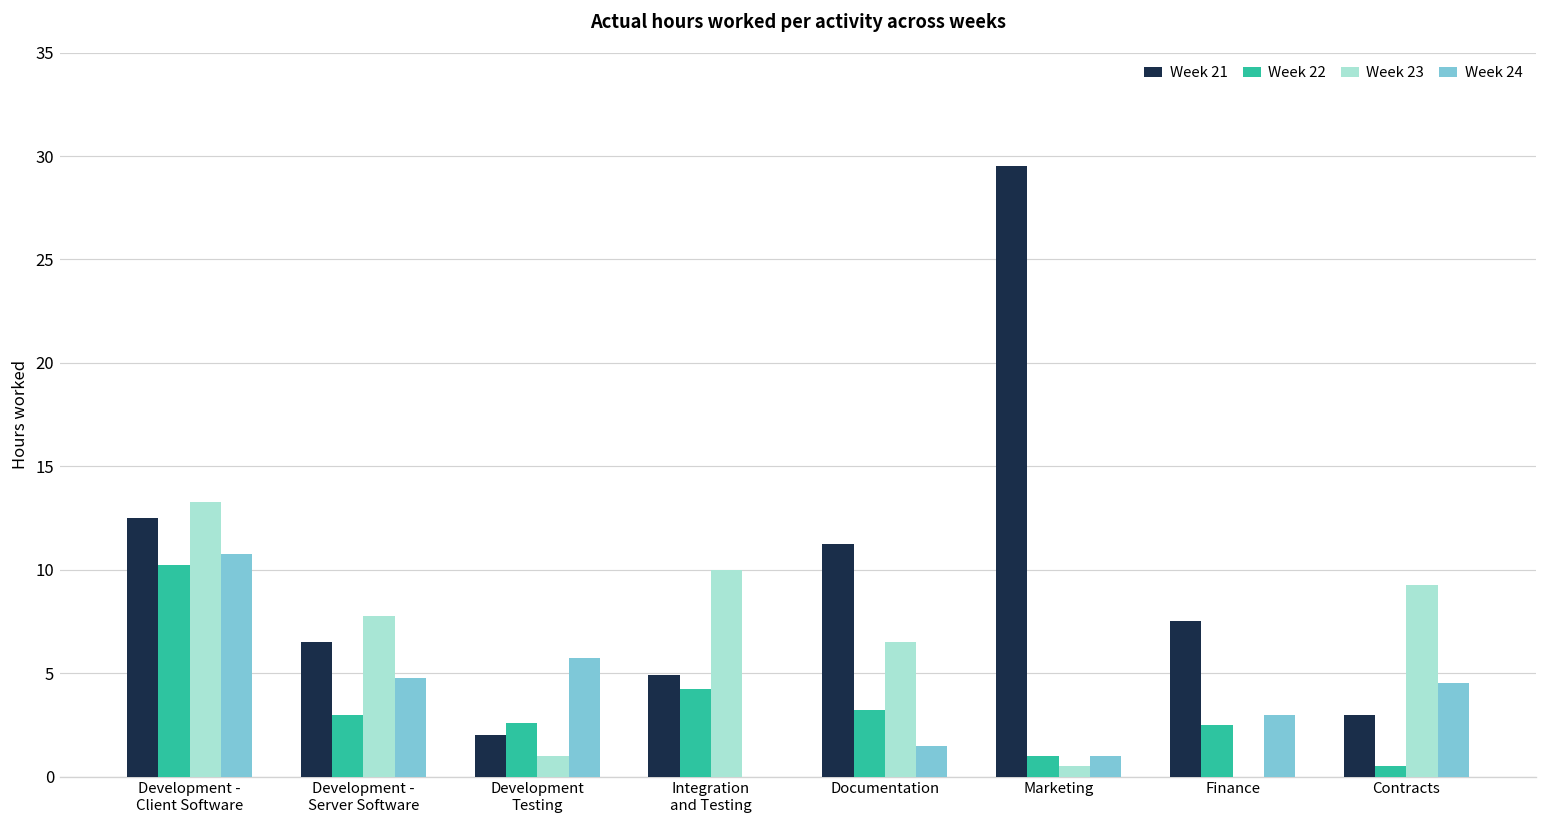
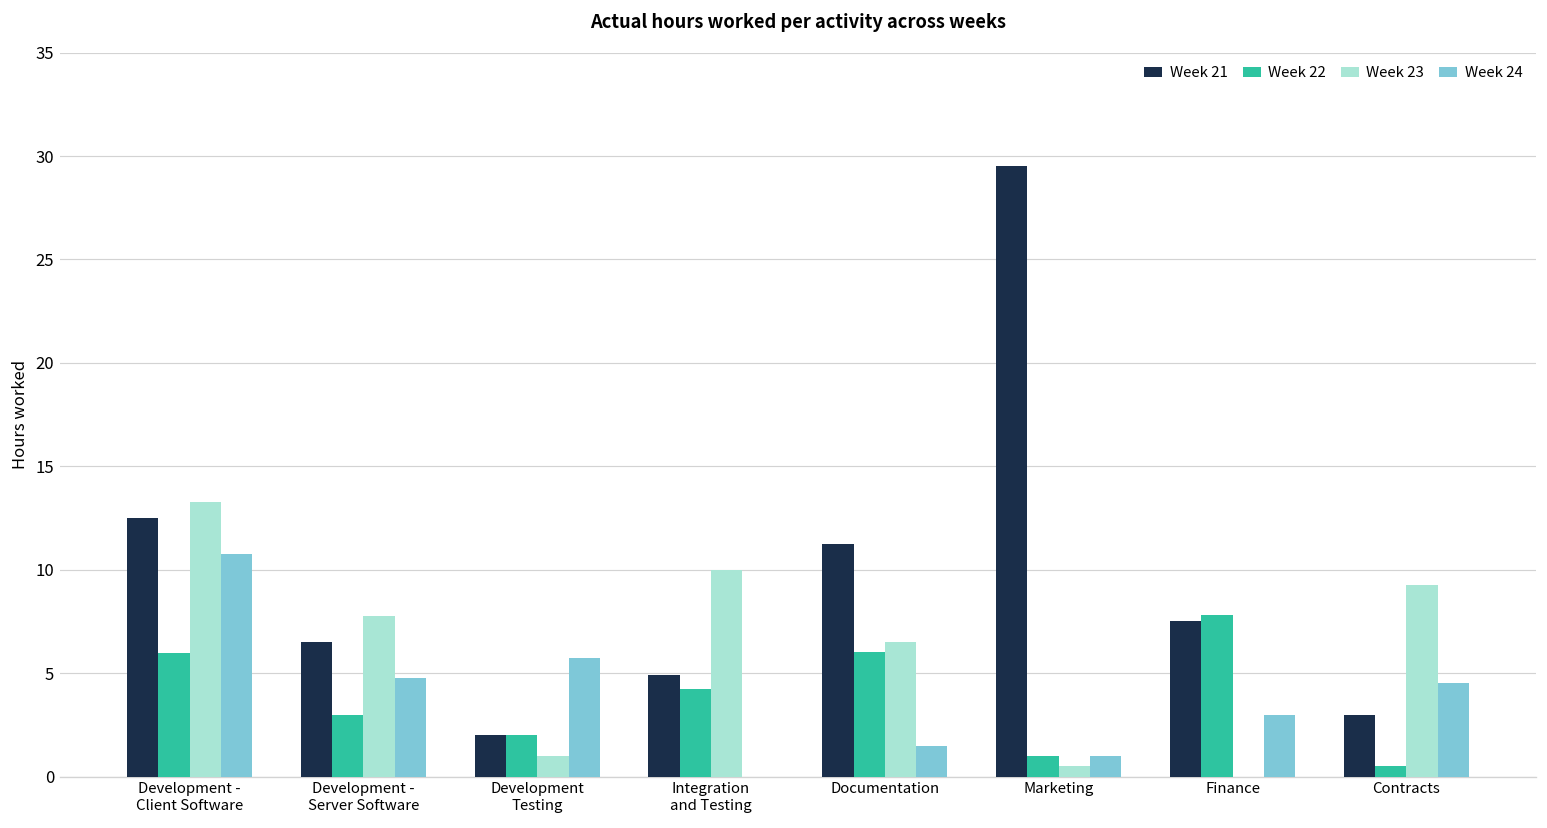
Week 22, Development - Client Software: 10.3 -> 6.0
Week 22, Development Testing: 2.6 -> 2.0
Week 22, Documentation: 3.2 -> 6.0
Week 22, Finance: 2.5 -> 7.8
